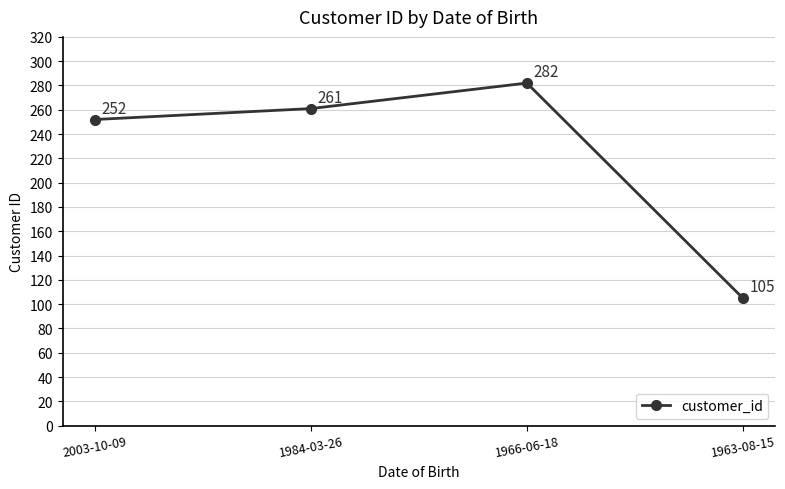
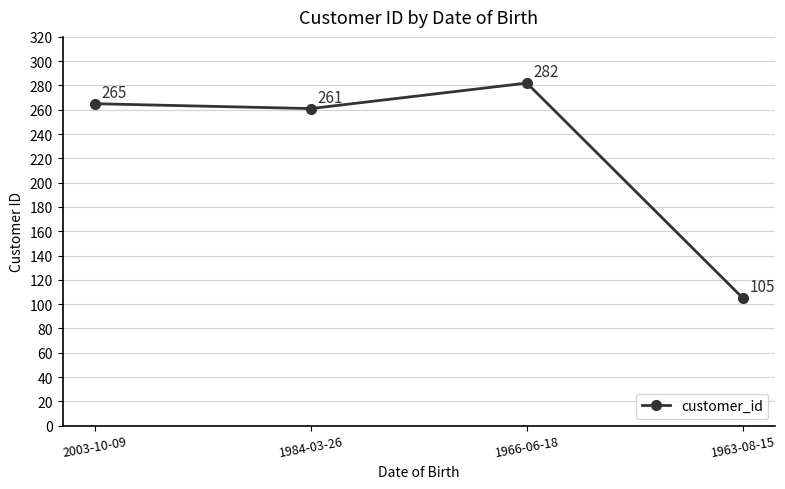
2003-10-09: 252 -> 265
